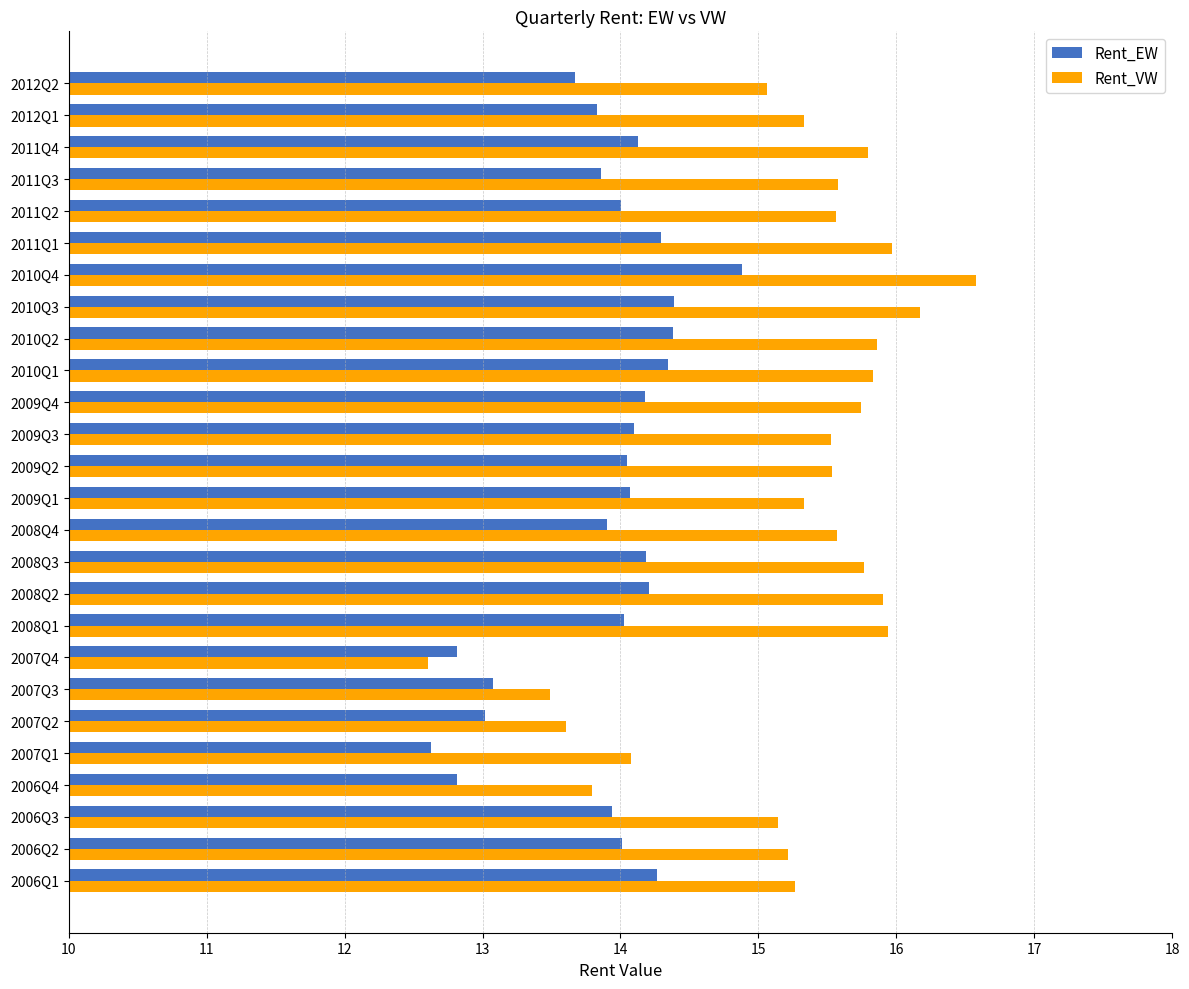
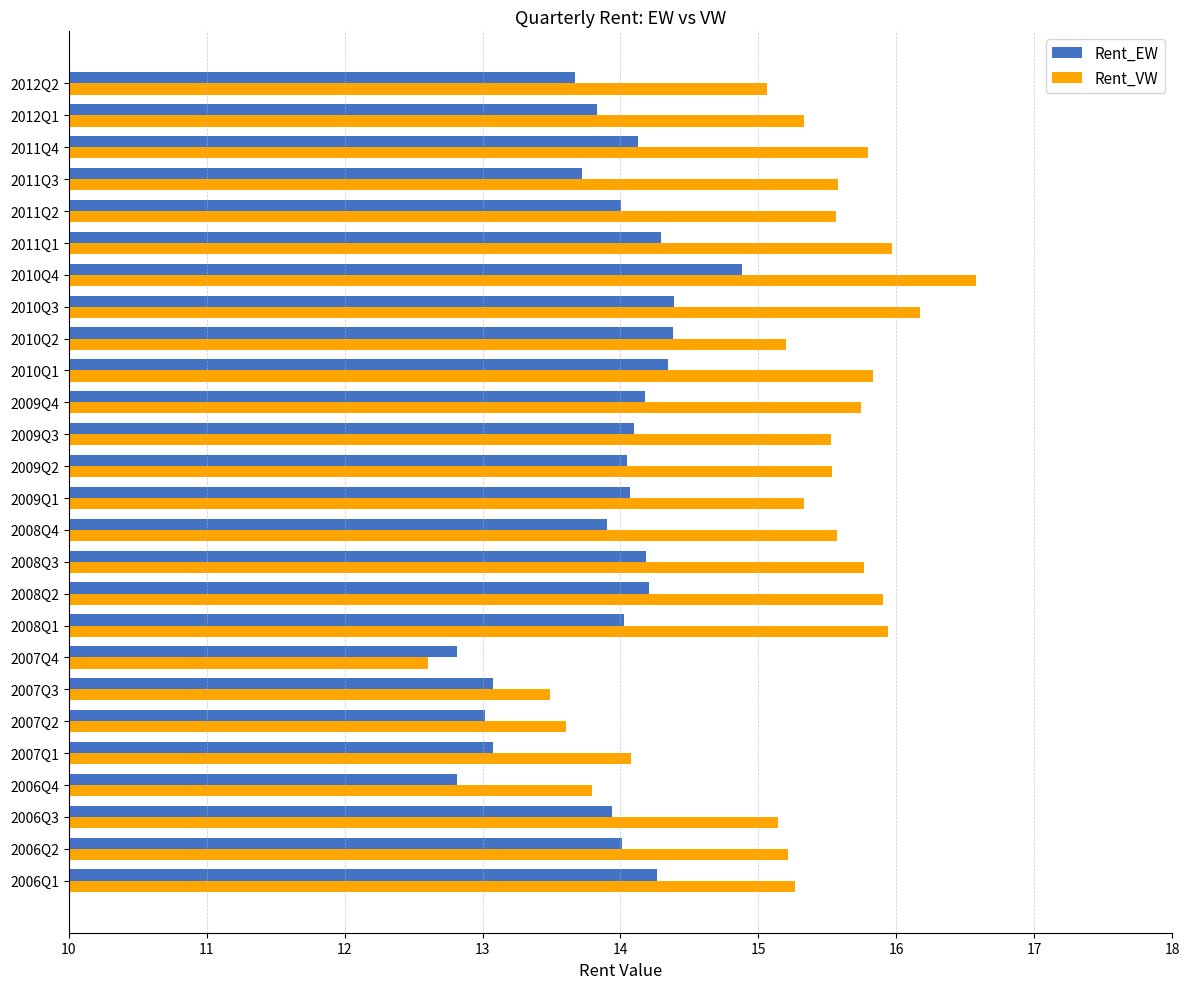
Rent_EW, 2011Q3: 13.86 -> 13.72
Rent_VW, 2010Q2: 15.86 -> 15.20
Rent_EW, 2007Q1: 12.62 -> 13.07
